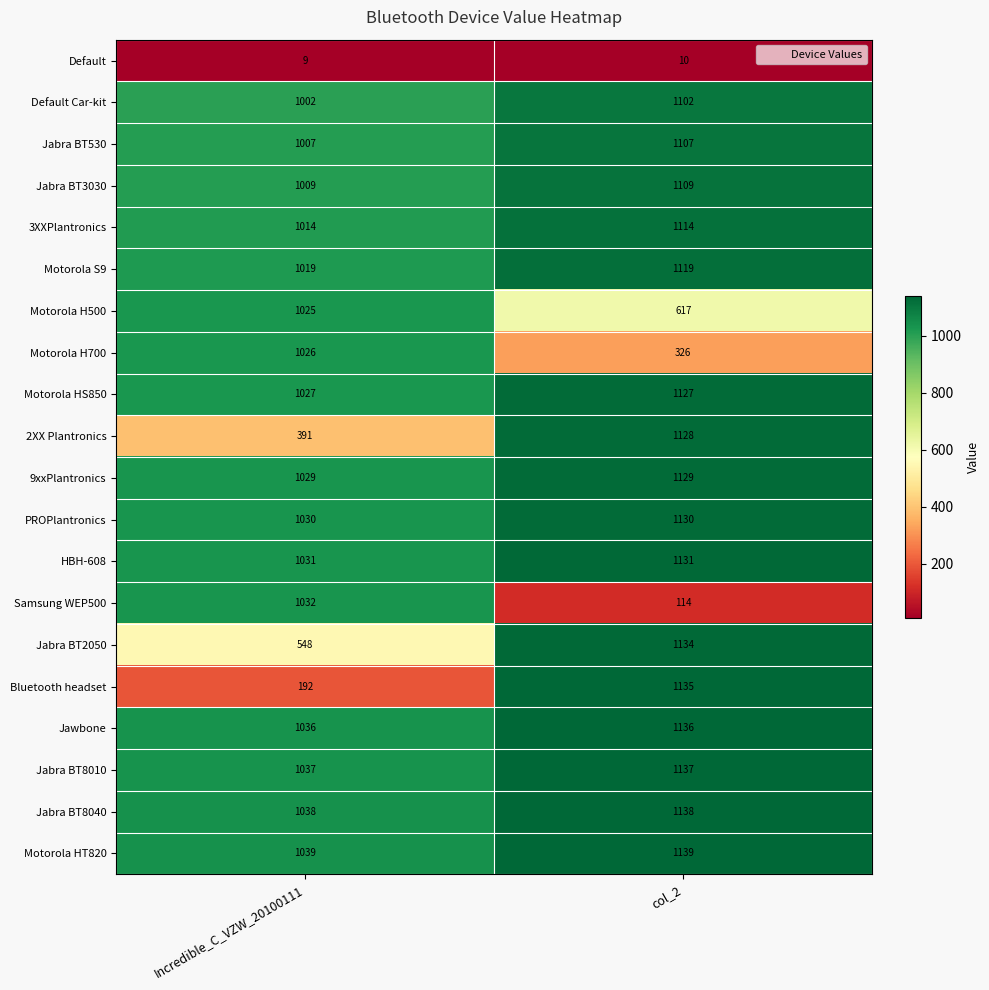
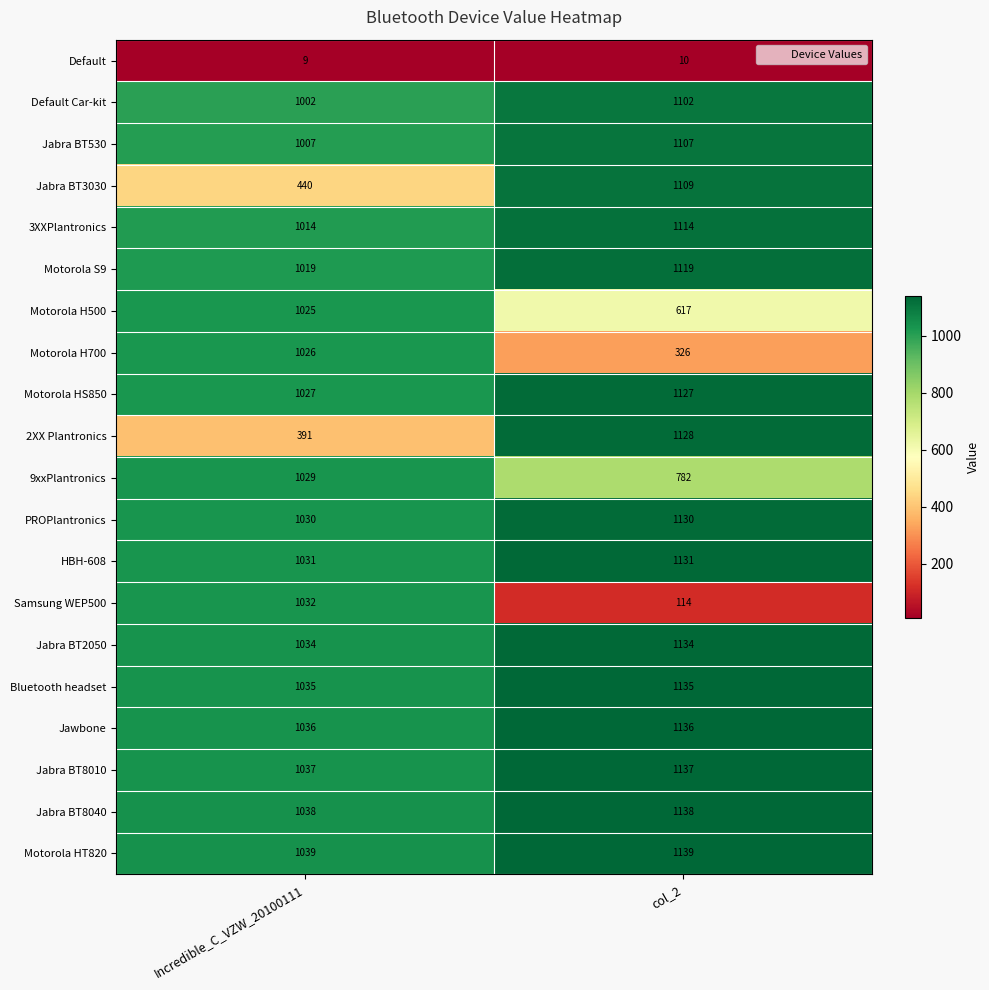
Jabra BT3030, Incredible_C_VZW_20100111: 1009 -> 440
9xxPlantronics, col_2: 1129 -> 782
Jabra BT2050, Incredible_C_VZW_20100111: 548 -> 1034
Bluetooth headset, Incredible_C_VZW_20100111: 192 -> 1035
